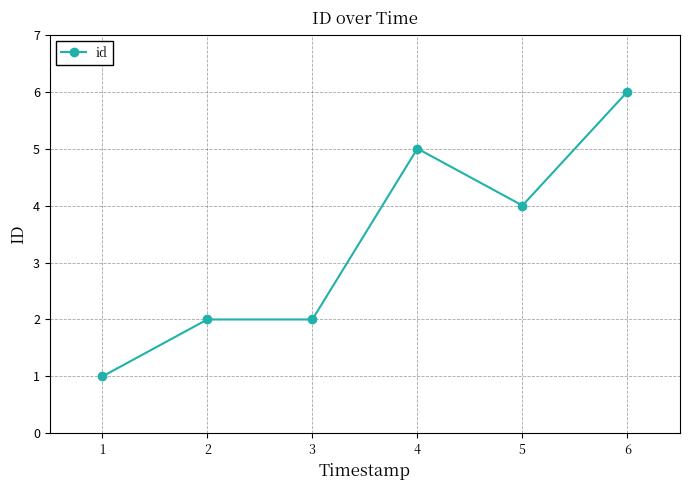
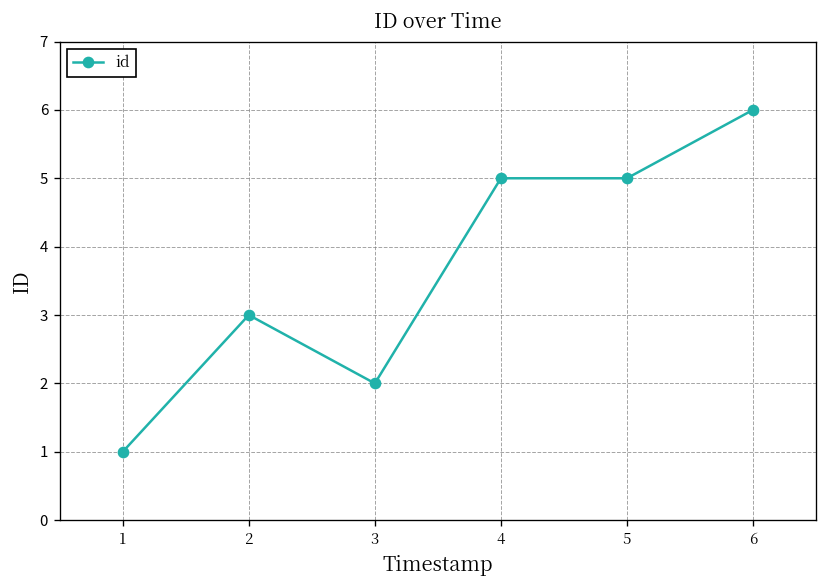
2: 2 -> 3
5: 4 -> 5
